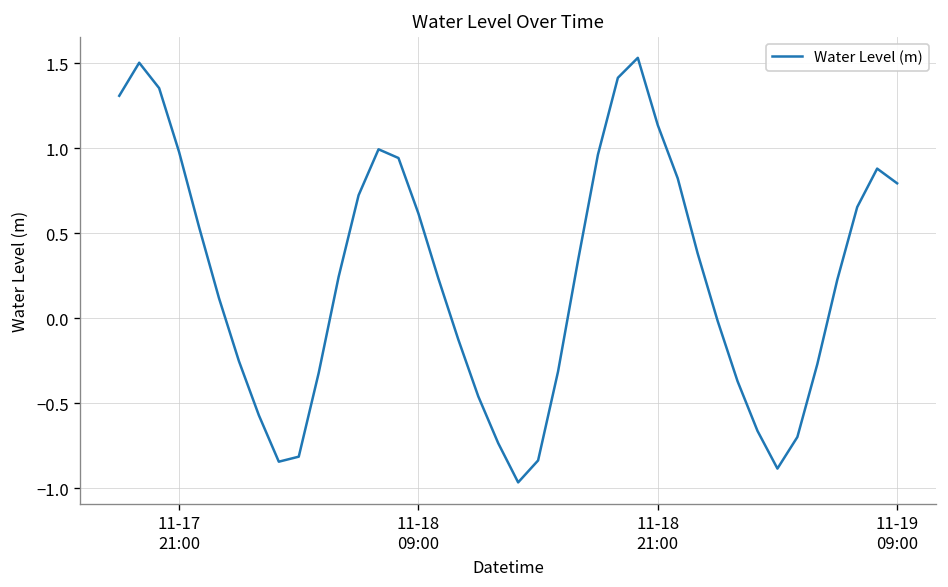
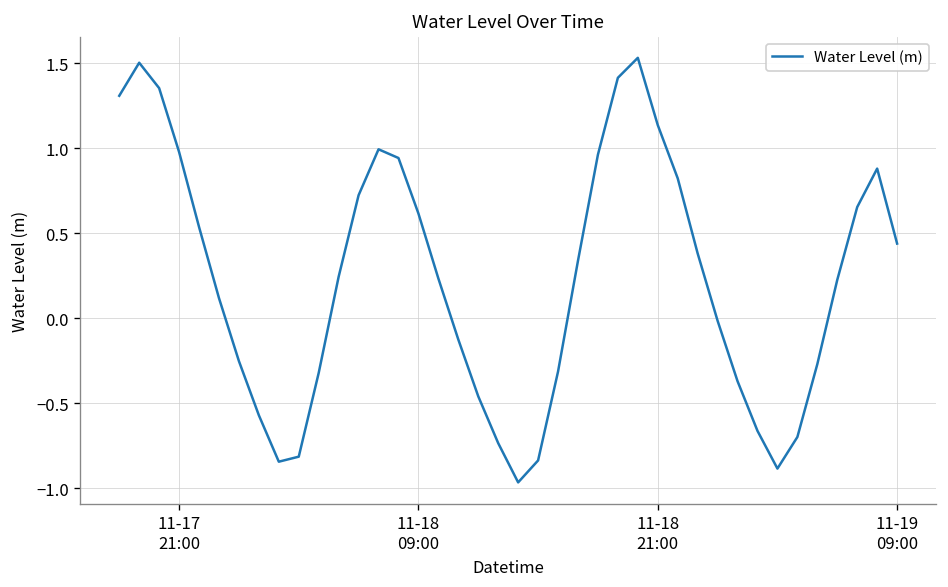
11-19 09:00: 0.79 -> 0.44
